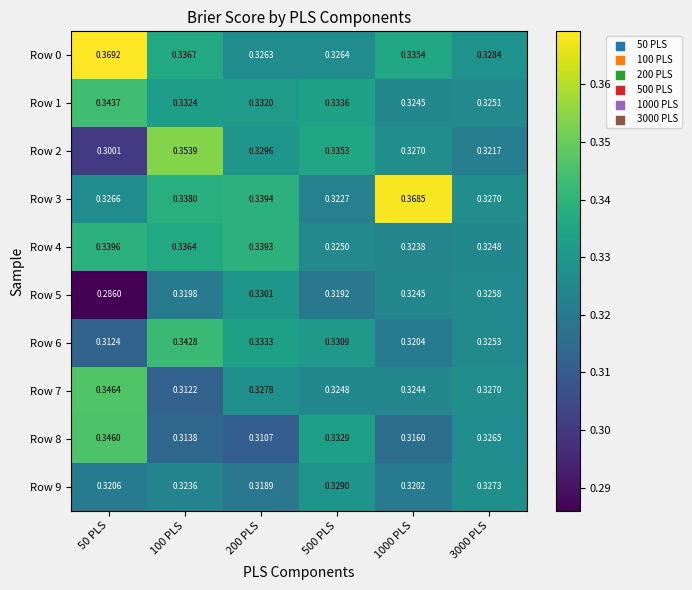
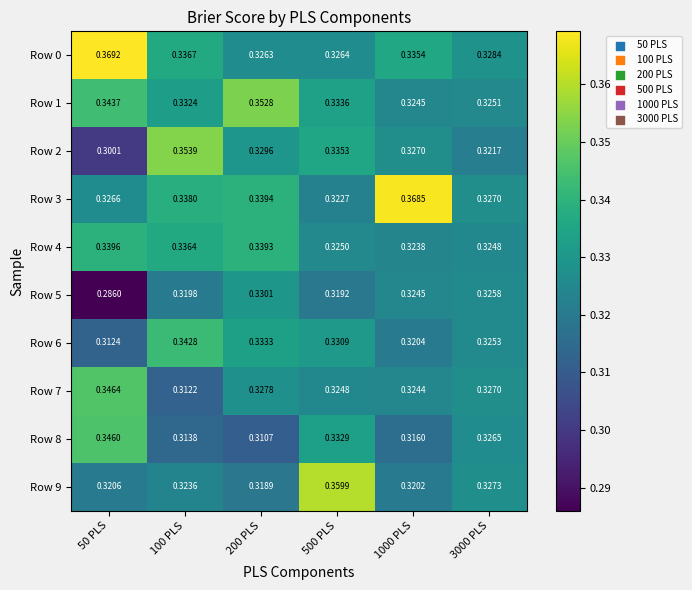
Row 1, 200 PLS: 0.3320 -> 0.3528
Row 9, 500 PLS: 0.3290 -> 0.3599
